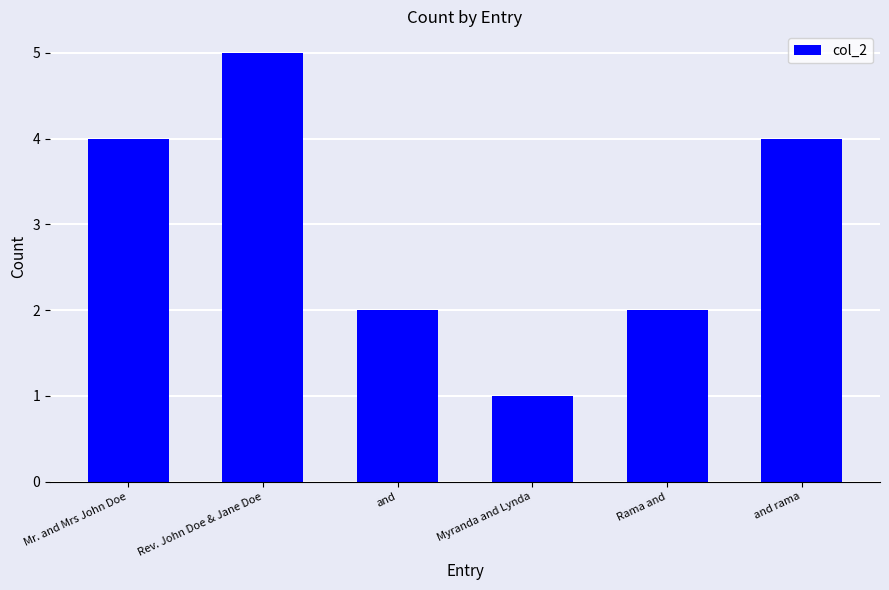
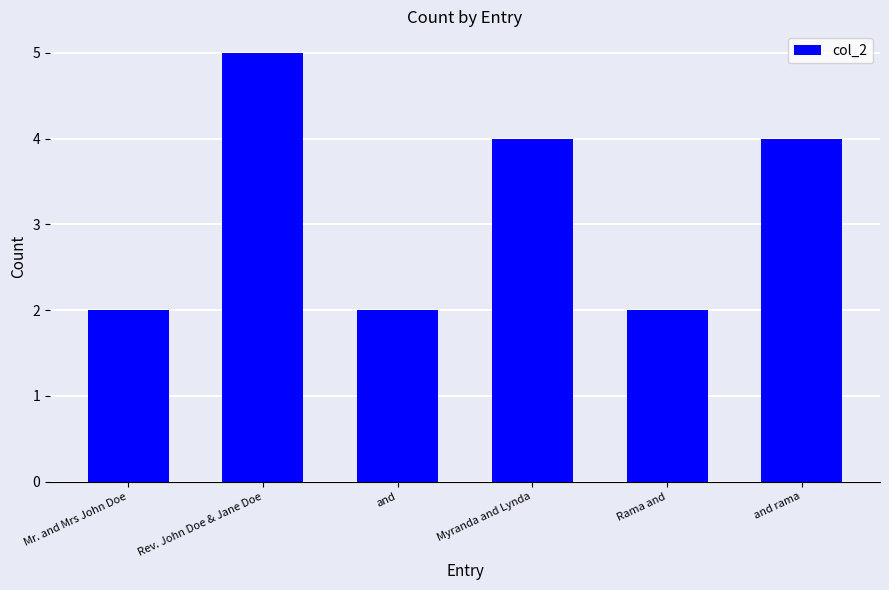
Mr. and Mrs John Doe: 4 -> 2
Myranda and Lynda: 1 -> 4
